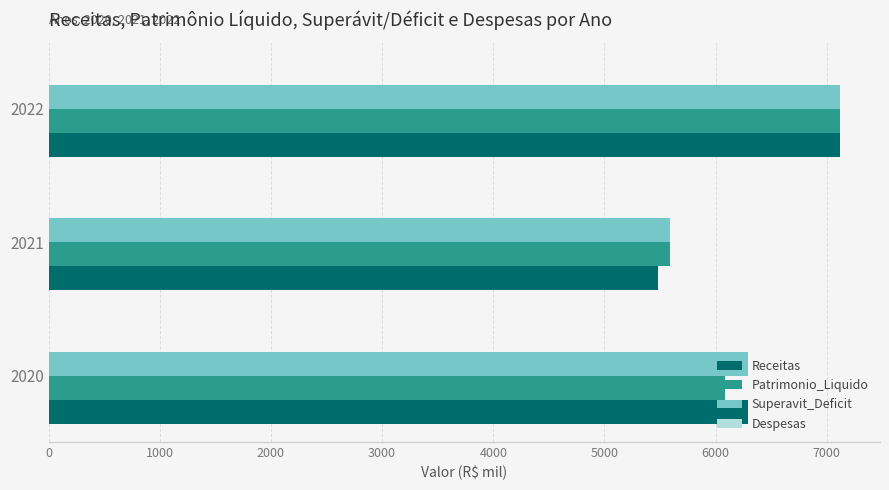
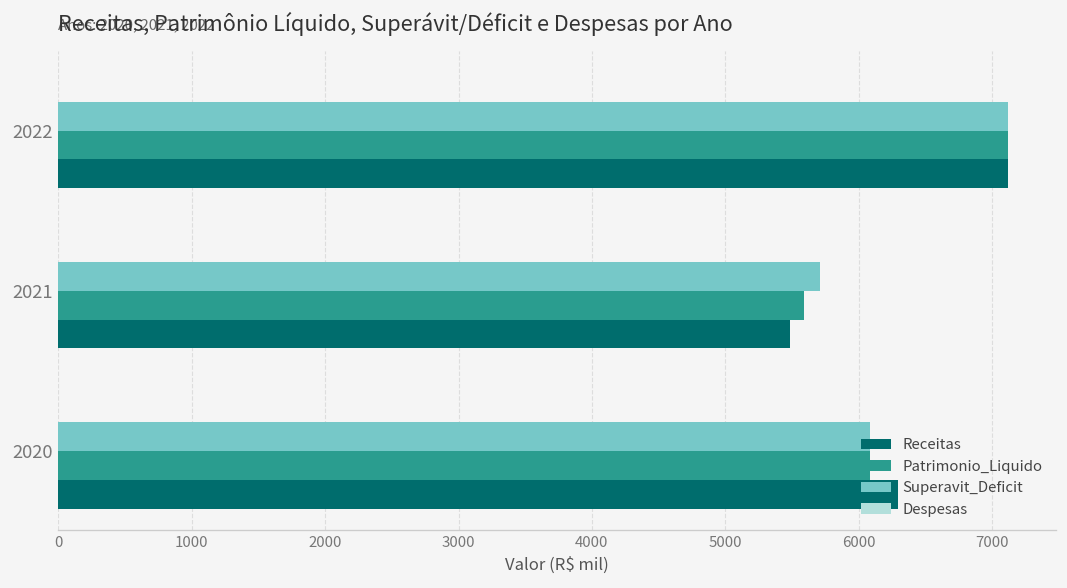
Superavit_Deficit, 2021: 5590 -> 5710
Superavit_Deficit, 2020: 6290 -> 6080
